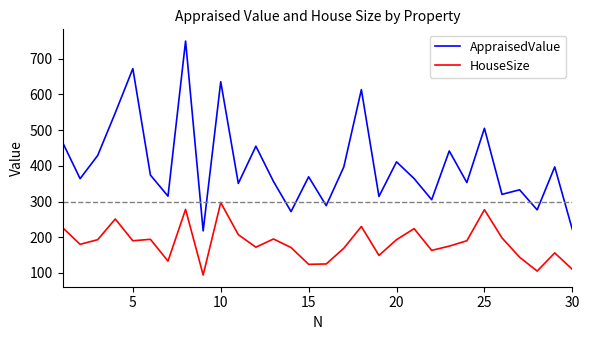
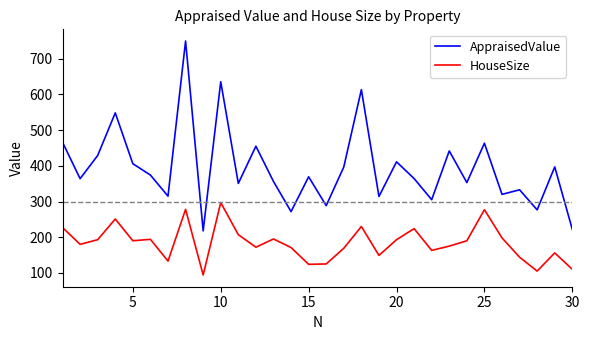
AppraisedValue, 5: 670 -> 410
AppraisedValue, 25: 510 -> 460
